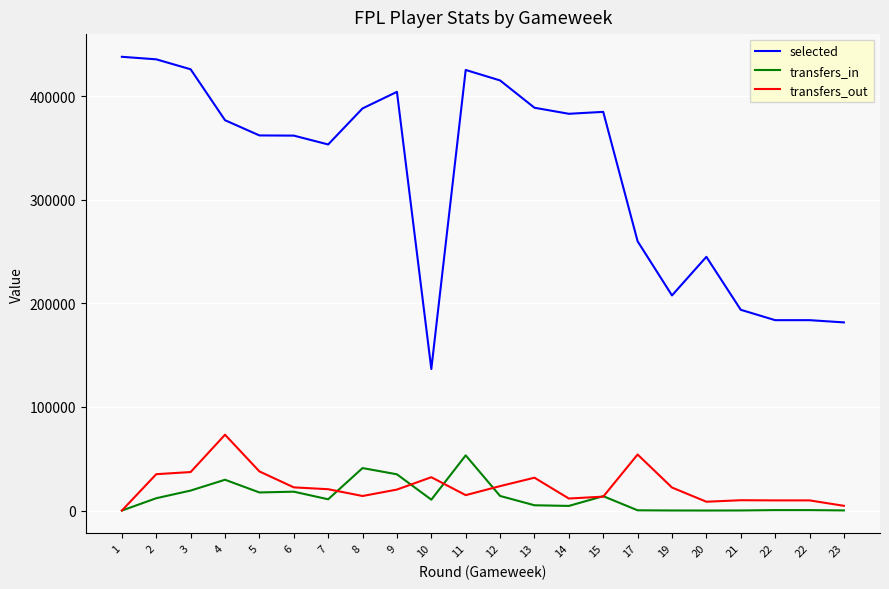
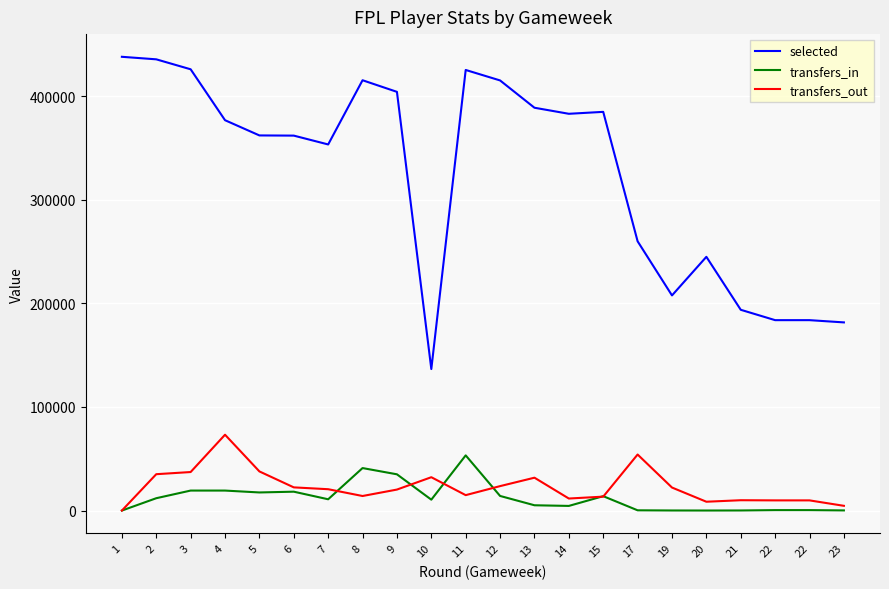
transfers_in, 4: 30000 -> 19000
selected, 8: 388000 -> 415000
